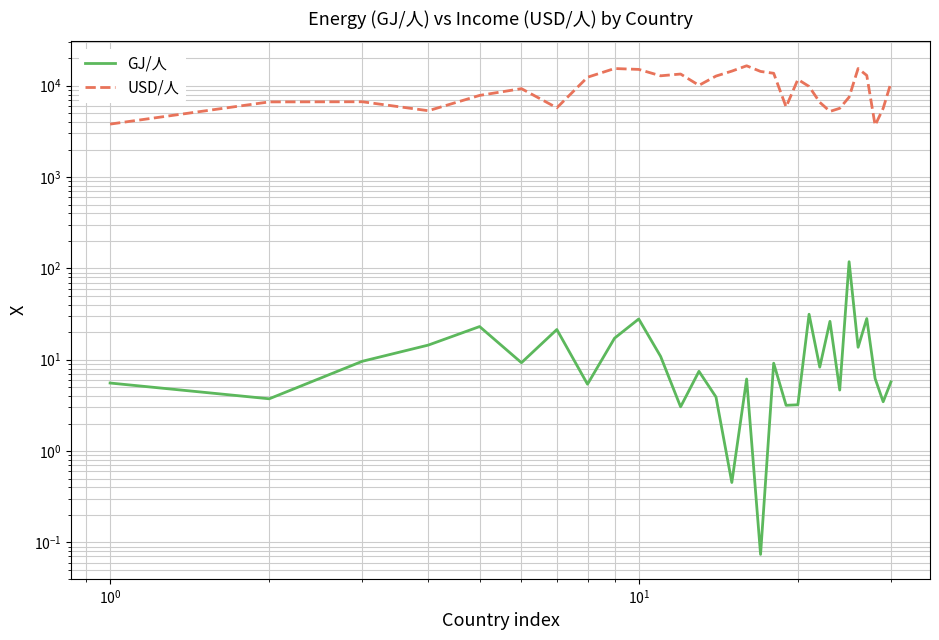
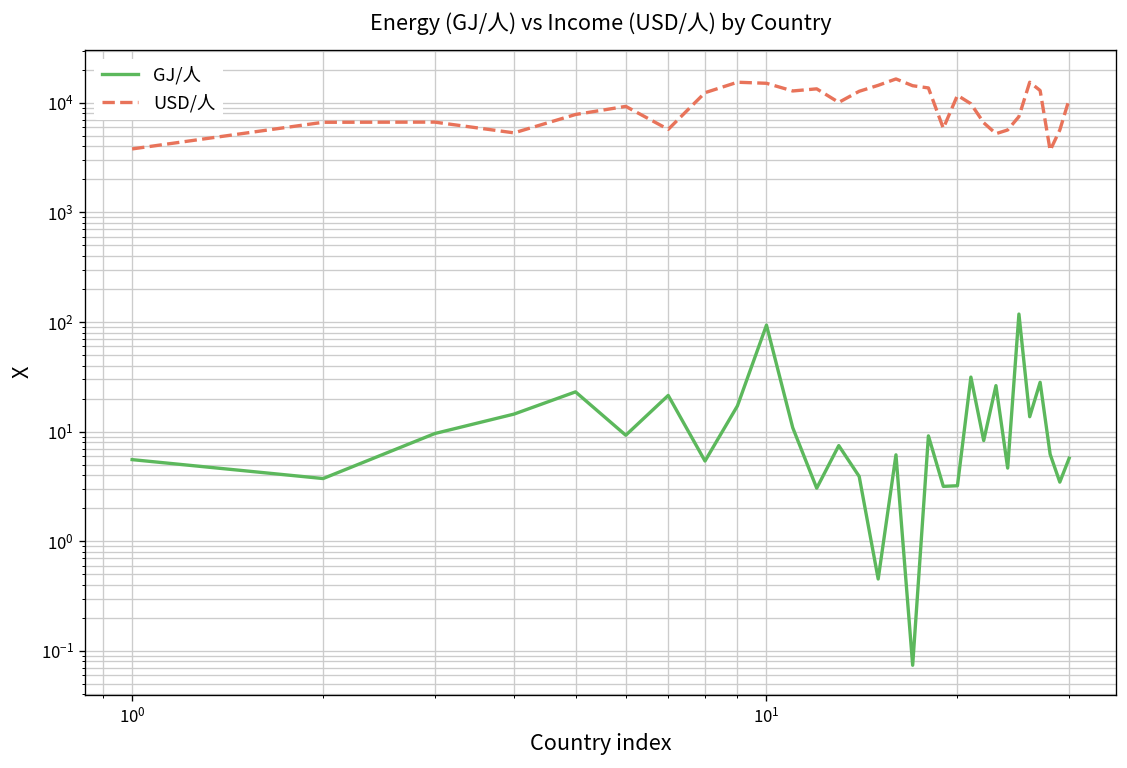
GJ/人, 10^1: 28 -> 90
